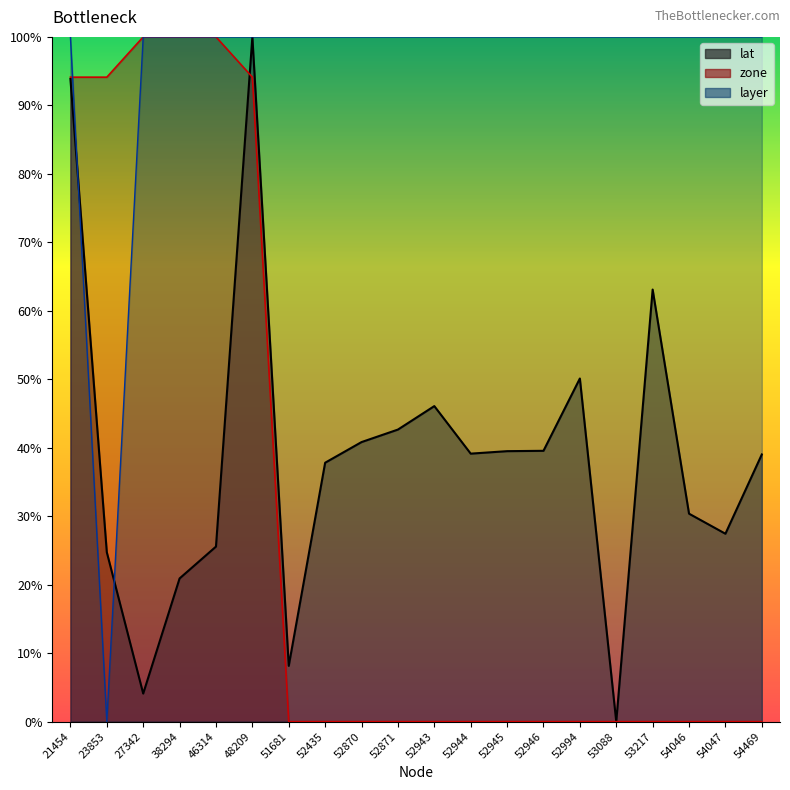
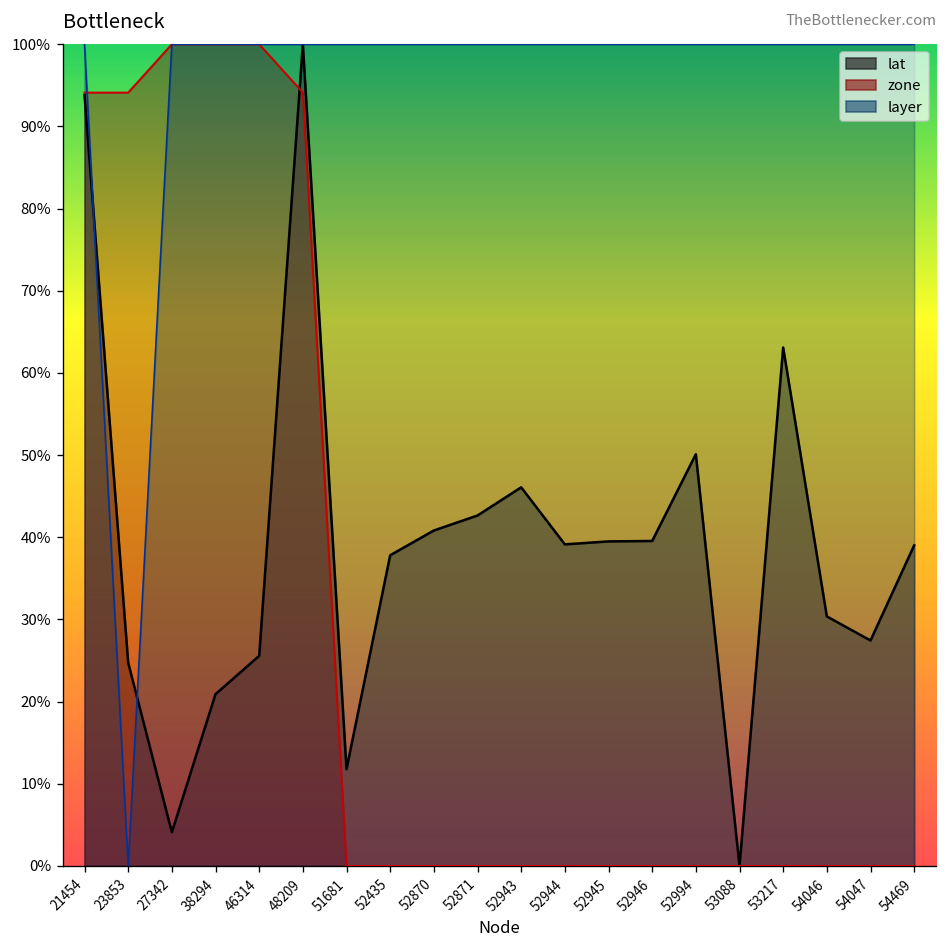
lat, 51681: 8% -> 12%
